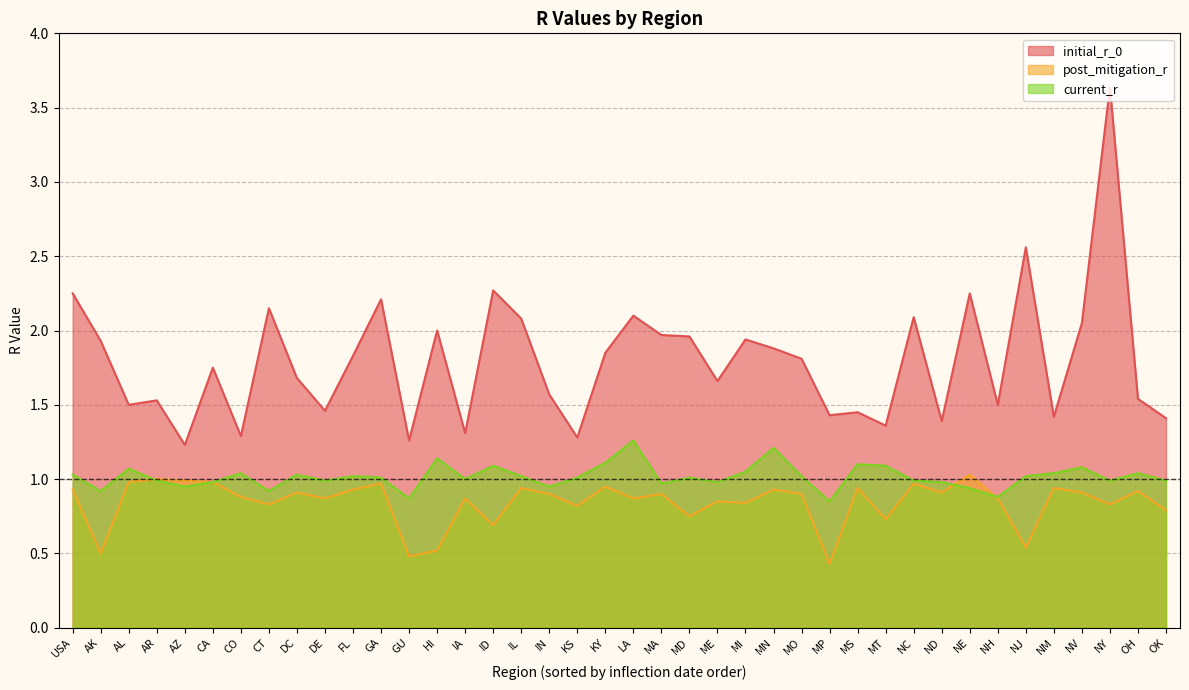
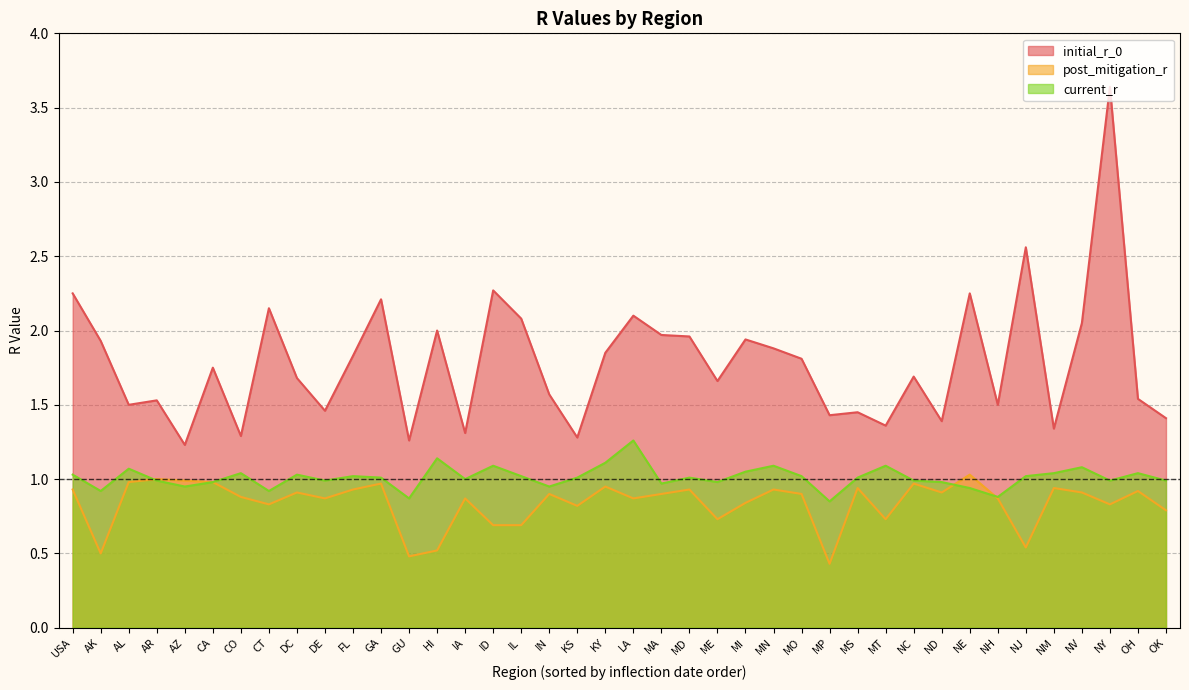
post_mitigation_r, IL: 0.94 -> 0.69
post_mitigation_r, MD: 0.75 -> 0.93
post_mitigation_r, ME: 0.85 -> 0.73
current_r, MN: 1.21 -> 1.09
current_r, MS: 1.10 -> 1.01
initial_r_0, NC: 2.09 -> 1.69
initial_r_0, NM: 1.42 -> 1.34
